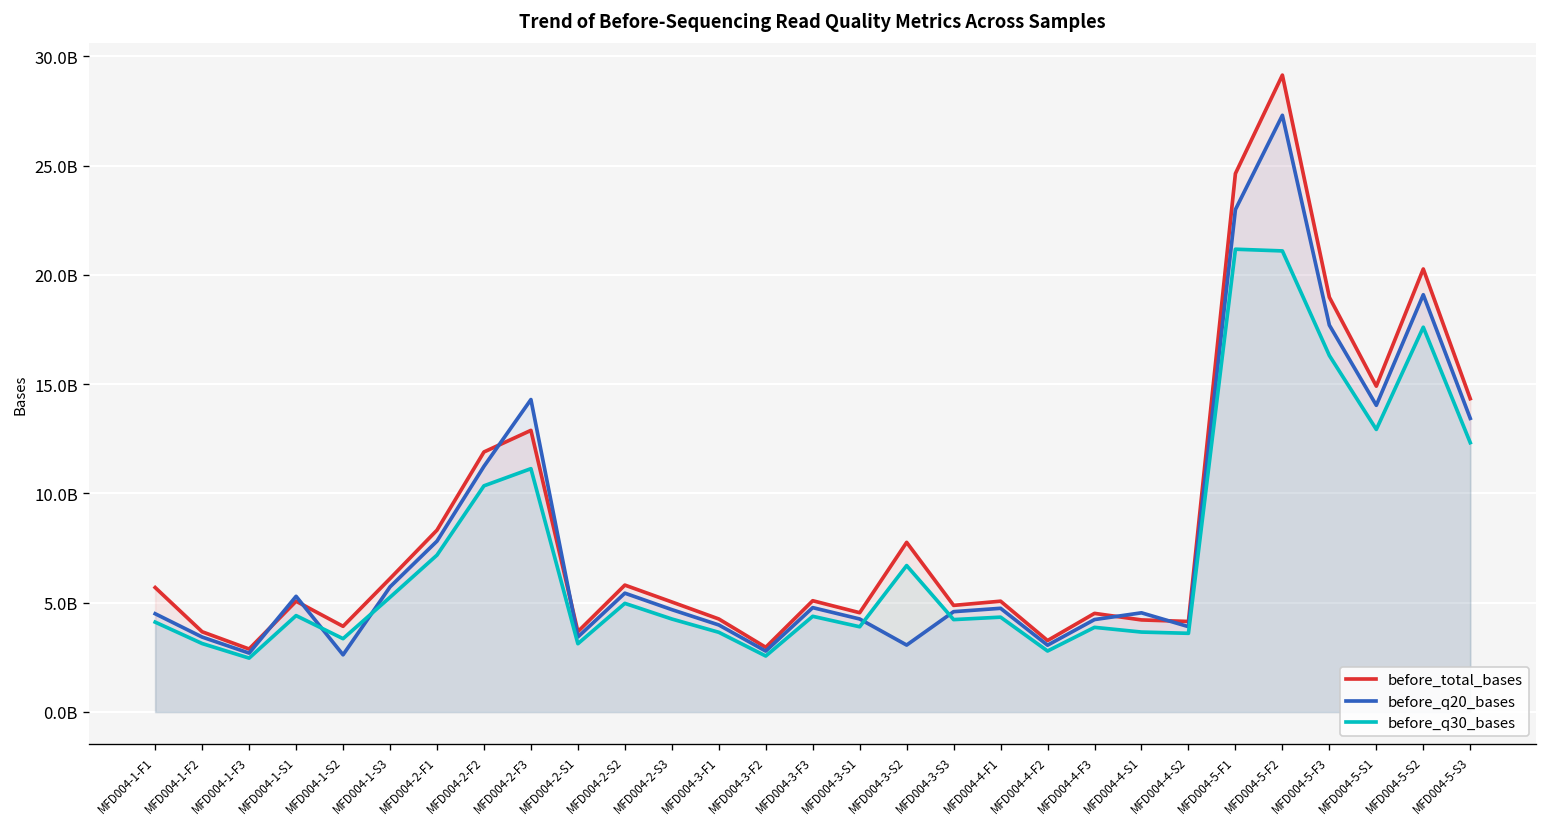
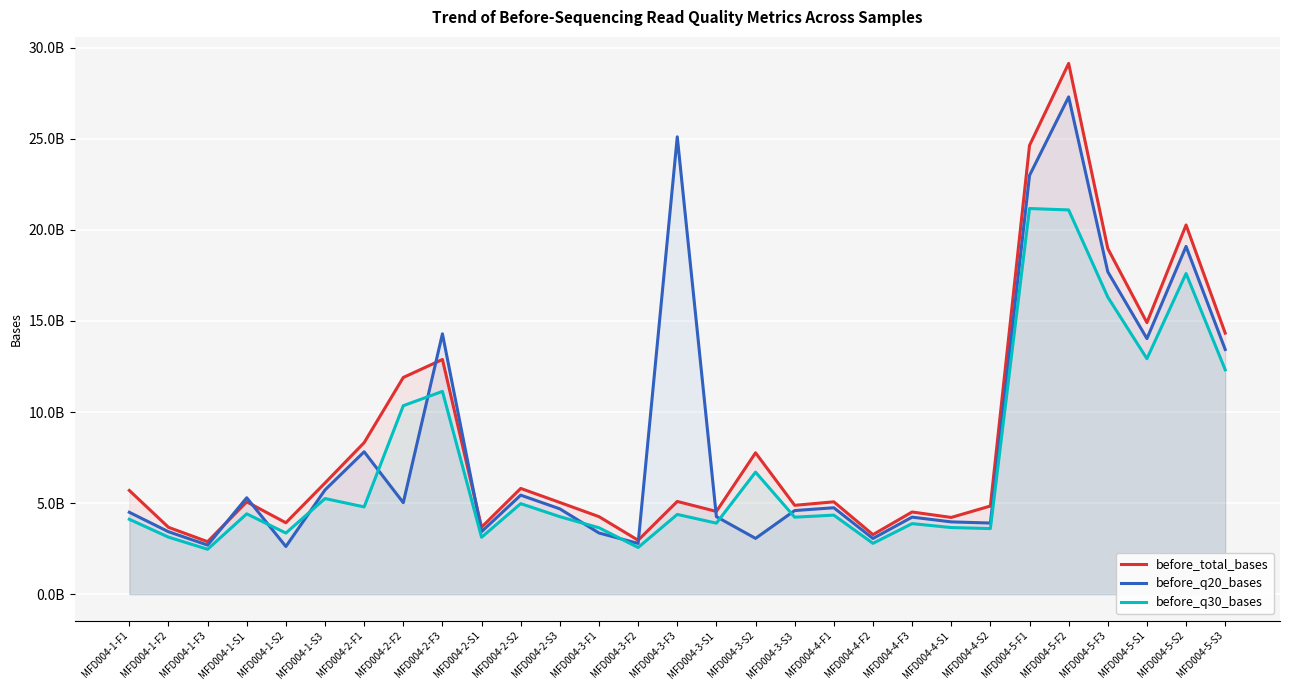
before_q30_bases, MFD004-2-F1: 7200000000 -> 4800000000
before_q20_bases, MFD004-2-F2: 11200000000 -> 5000000000
before_q20_bases, MFD004-3-F1: 4000000000 -> 3400000000
before_q20_bases, MFD004-3-F3: 4800000000 -> 25100000000
before_q20_bases, MFD004-4-S1: 4500000000 -> 4000000000
before_total_bases, MFD004-4-S2: 4100000000 -> 4800000000
